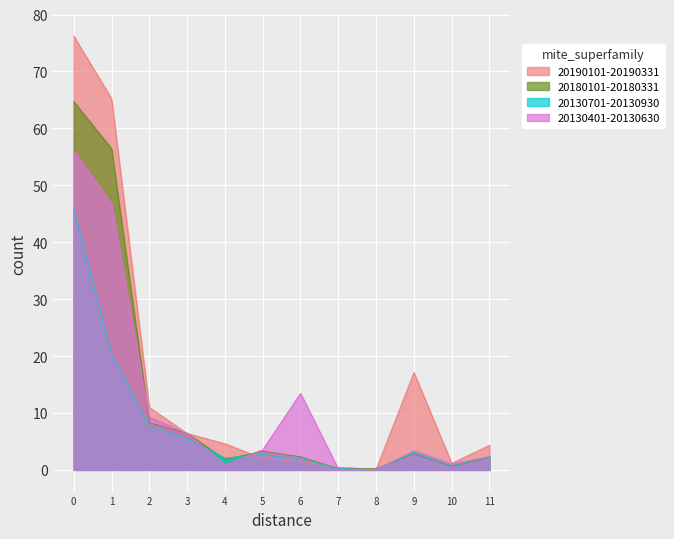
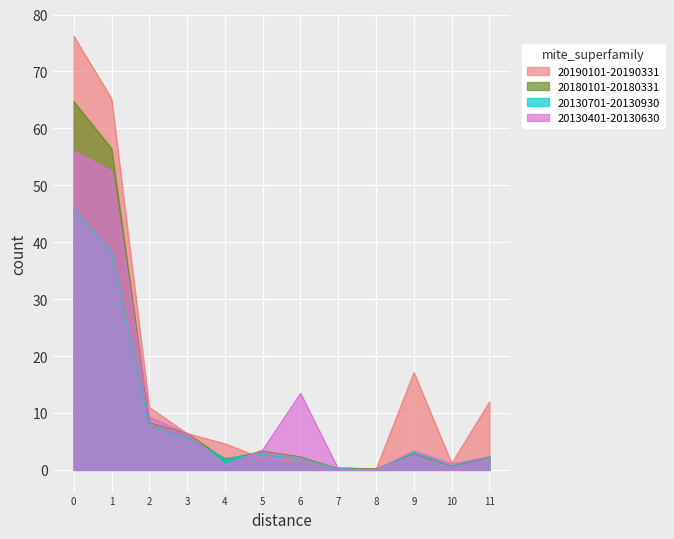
20130701-20130930, 1: 20 -> 38
20130401-20130630, 1: 47 -> 53
20190101-20190331, 11: 4 -> 12
